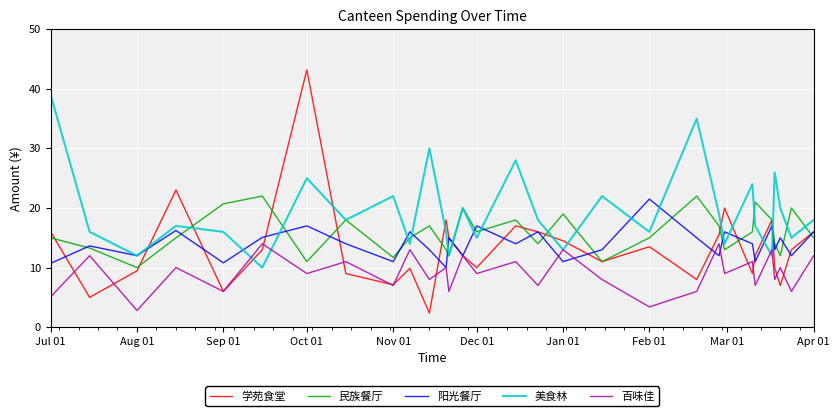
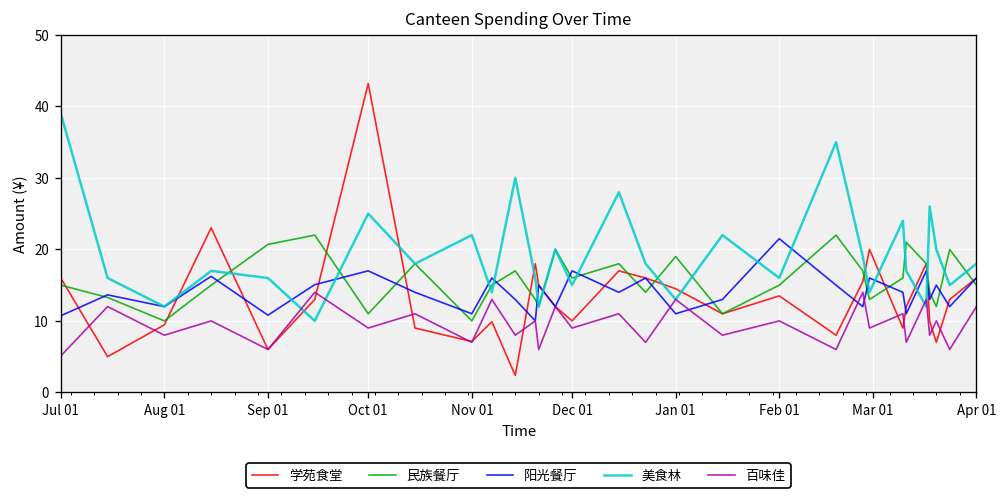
百味佳, Aug 01: 3 -> 8
民族餐厅, Nov 01: 12 -> 10
百味佳, Feb 01: 3 -> 10
